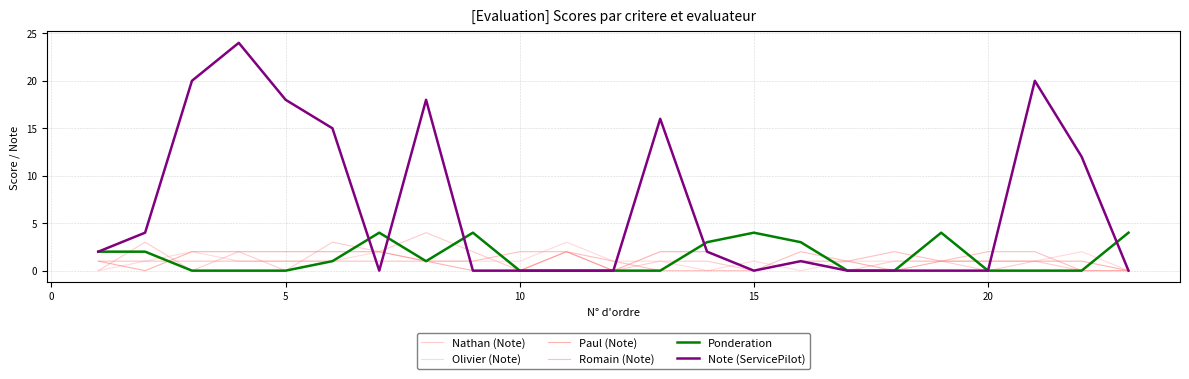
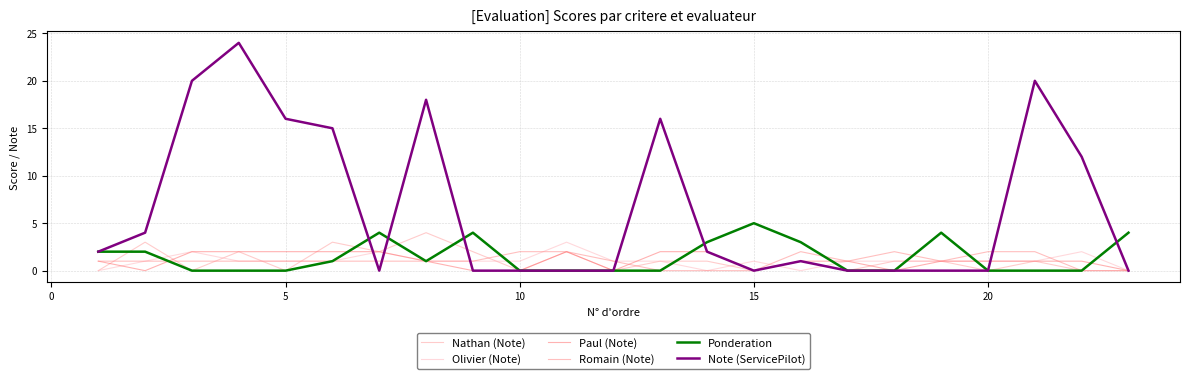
Note (ServicePilot), 5: 18 -> 16
Ponderation, 15: 4 -> 5
